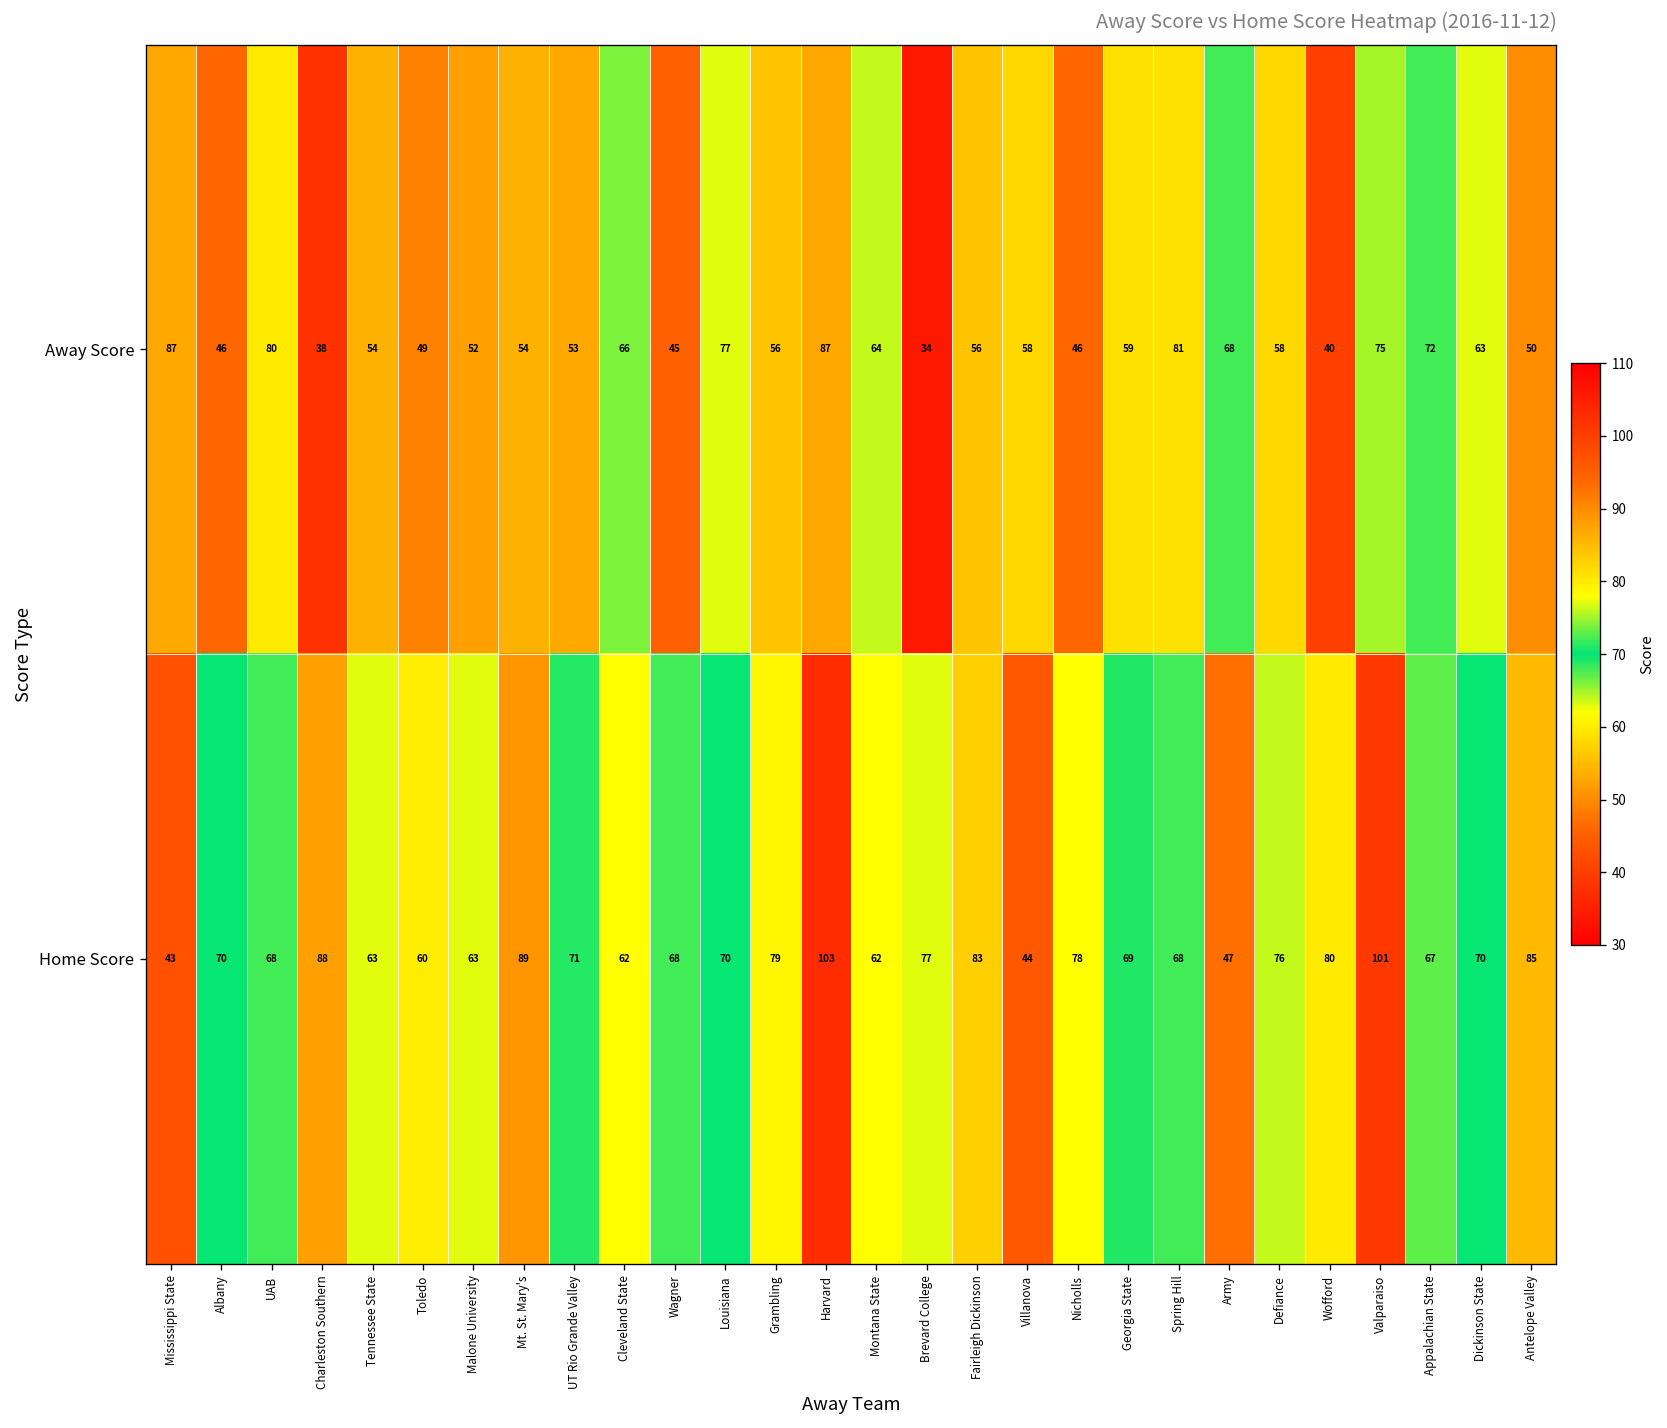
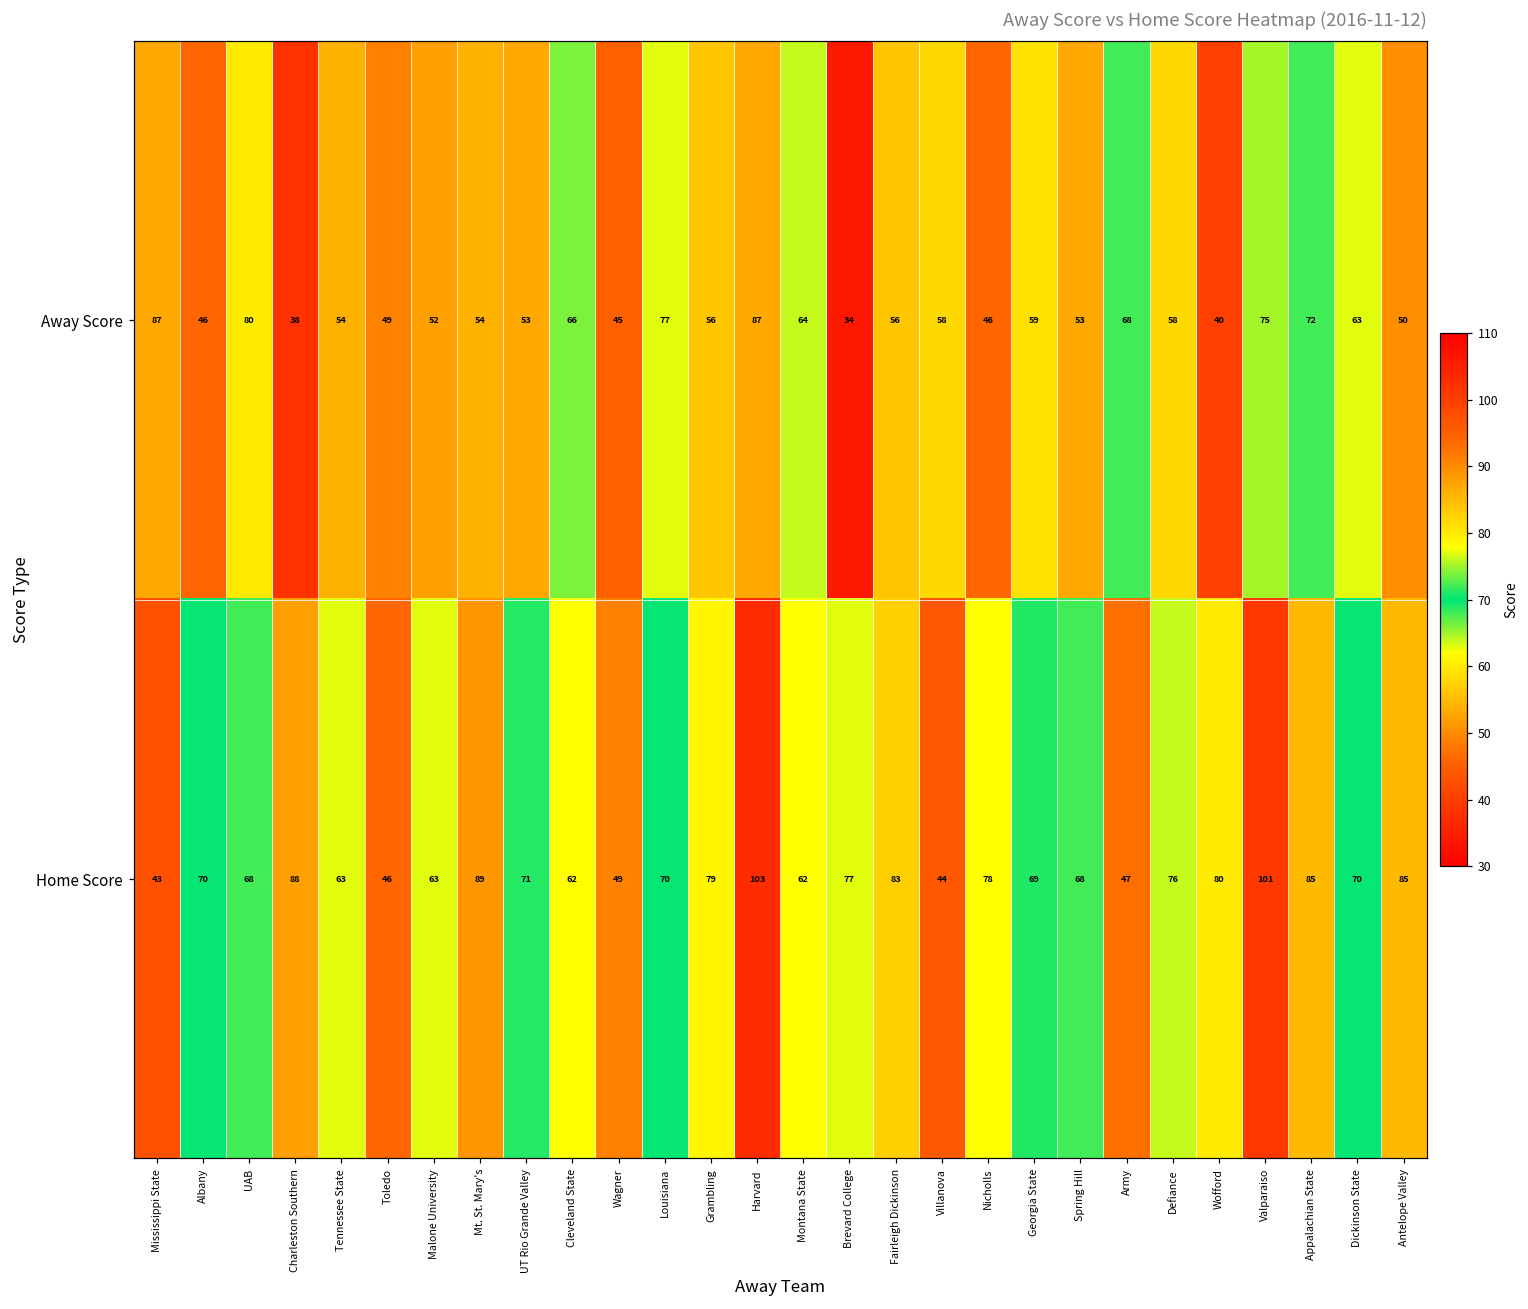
Away Score, Spring Hill: 81 -> 53
Home Score, Toledo: 60 -> 46
Home Score, Wagner: 68 -> 49
Home Score, Appalachian State: 67 -> 85
